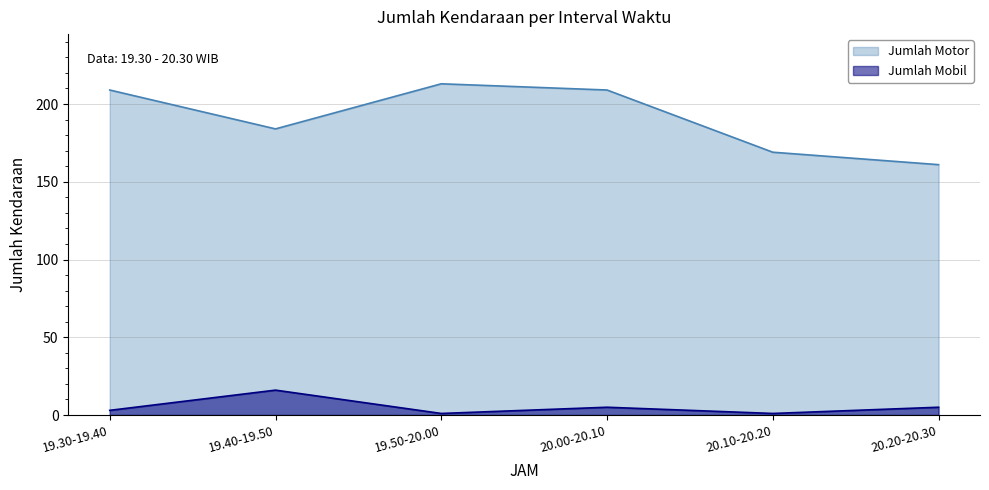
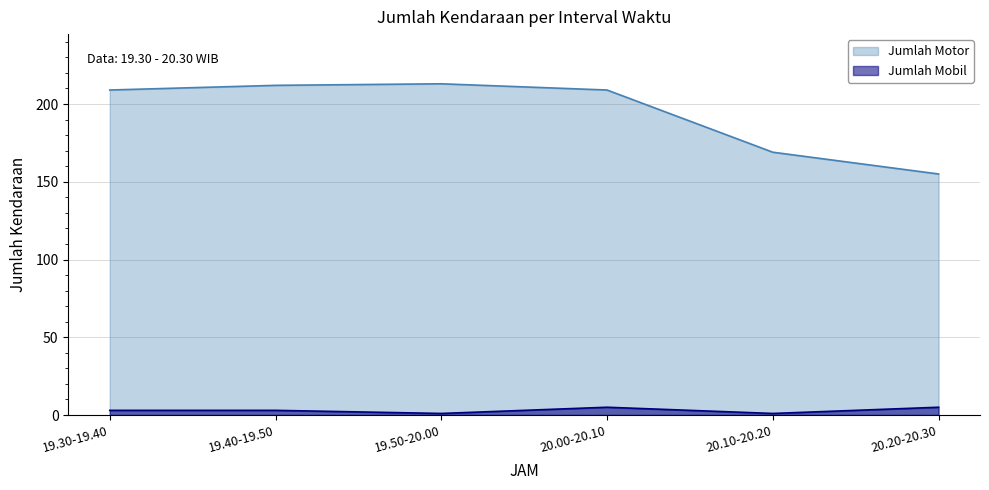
Jumlah Motor, 19.40-19.50: 184 -> 212
Jumlah Mobil, 19.40-19.50: 16 -> 3
Jumlah Motor, 20.20-20.30: 161 -> 155
